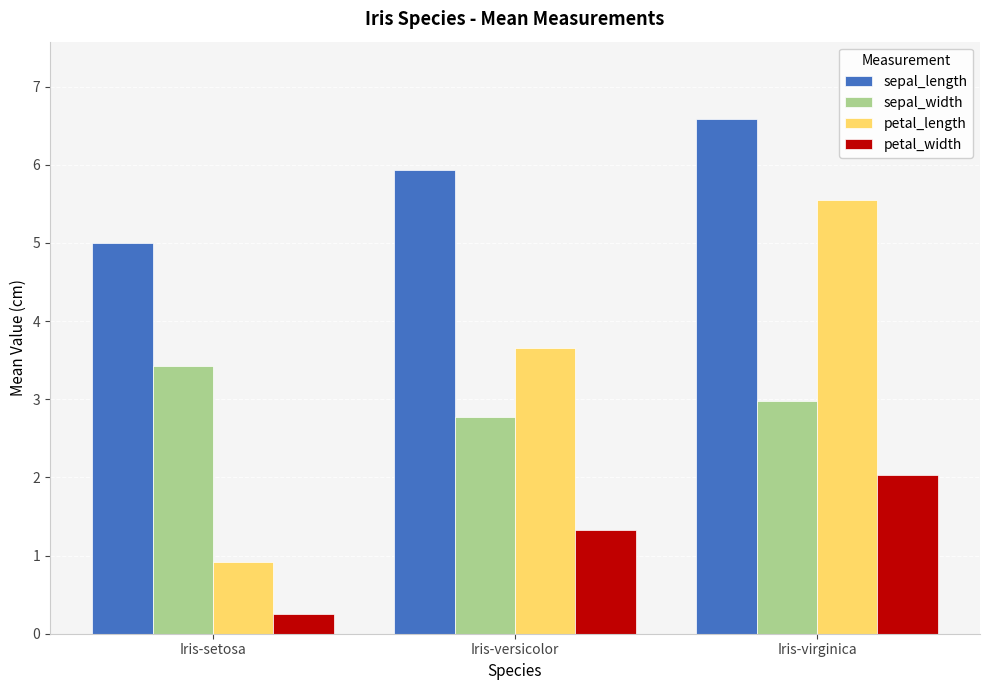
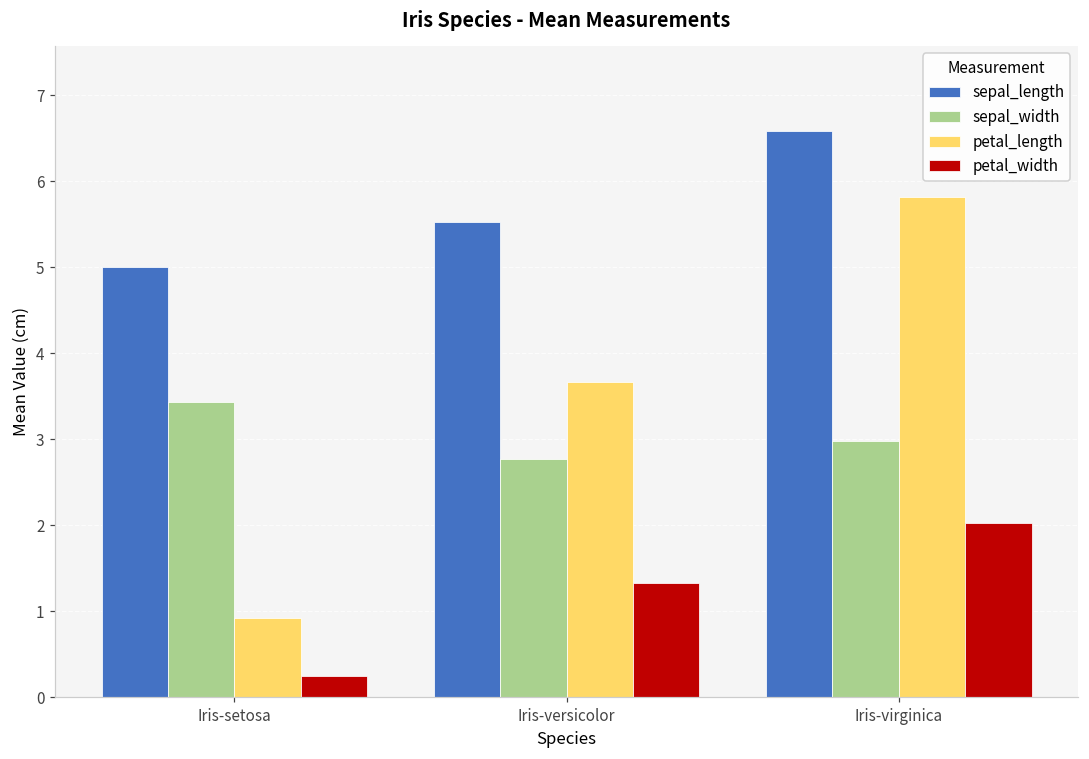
sepal_length, Iris-versicolor: 5.9 -> 5.5
petal_length, Iris-virginica: 5.6 -> 5.8
